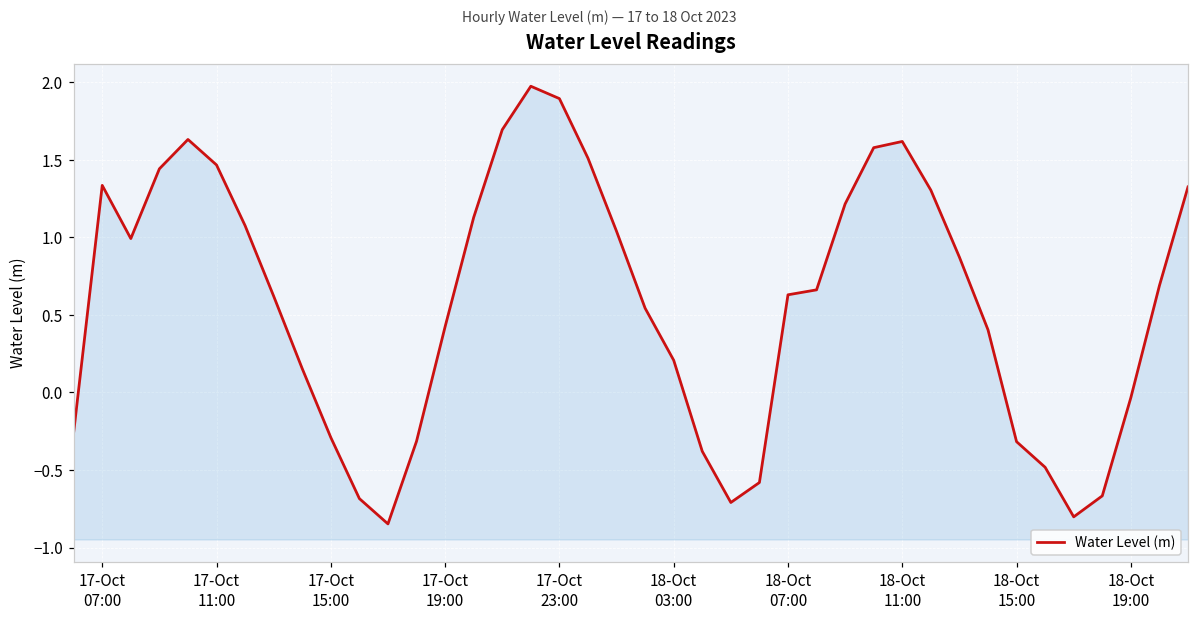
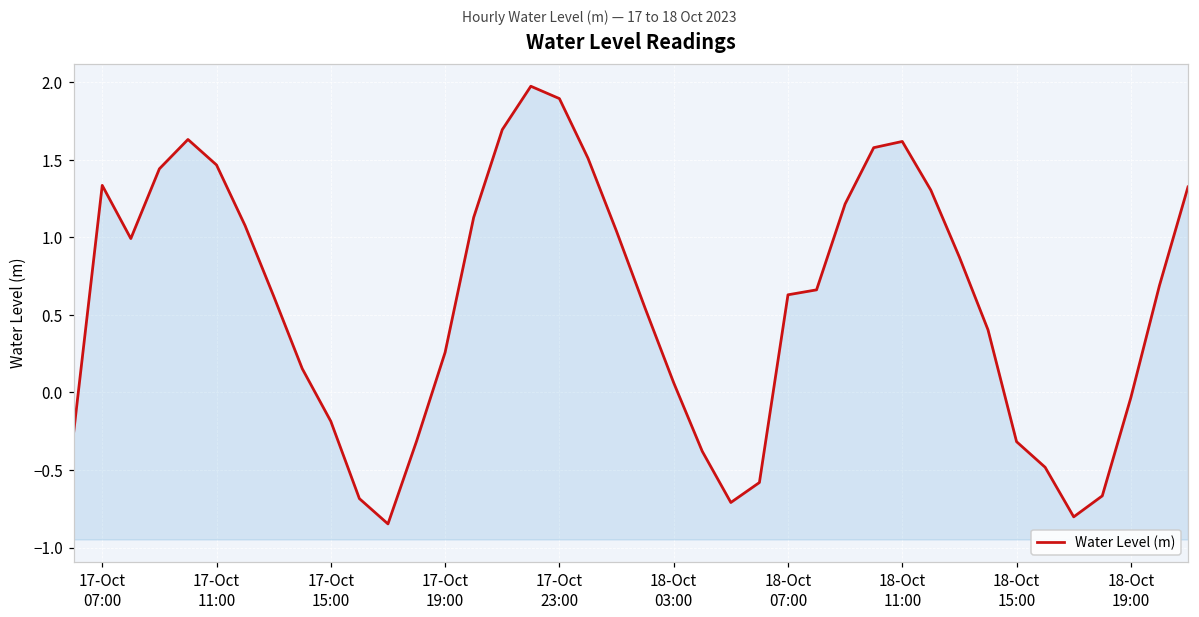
17-Oct 15:00: -0.29 -> -0.19
17-Oct 19:00: 0.42 -> 0.26
18-Oct 03:00: 0.21 -> 0.06
